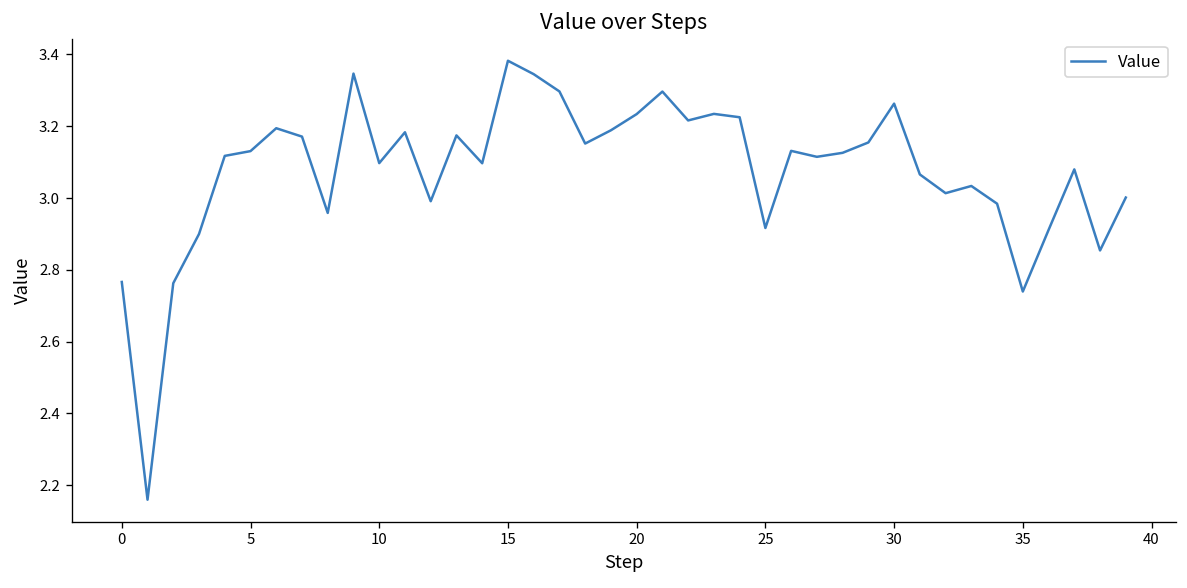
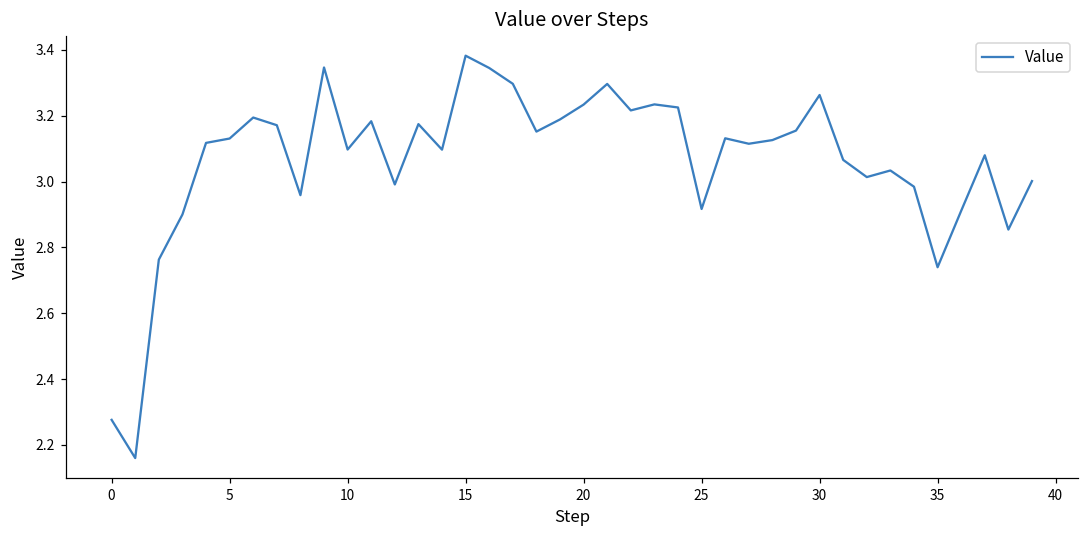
0: 2.77 -> 2.28
